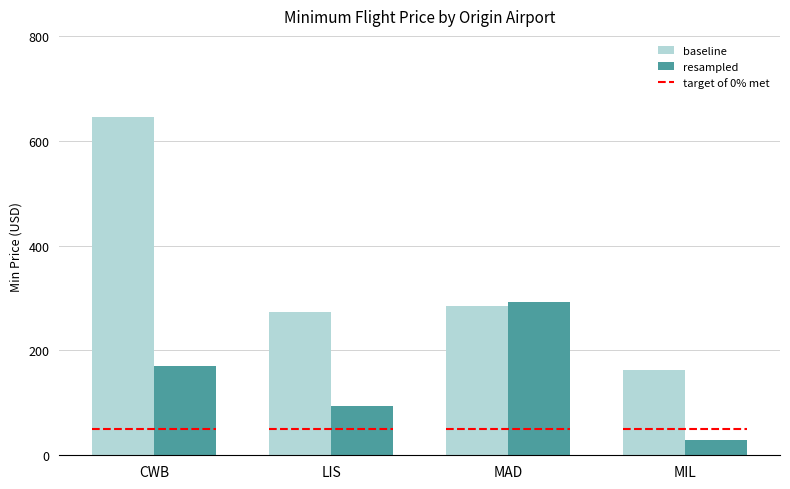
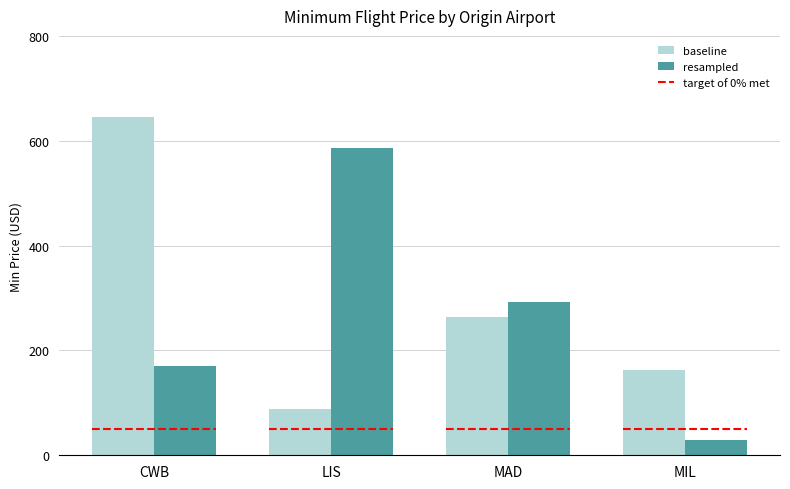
baseline, LIS: 270 -> 90
resampled, LIS: 90 -> 590
baseline, MAD: 280 -> 260
